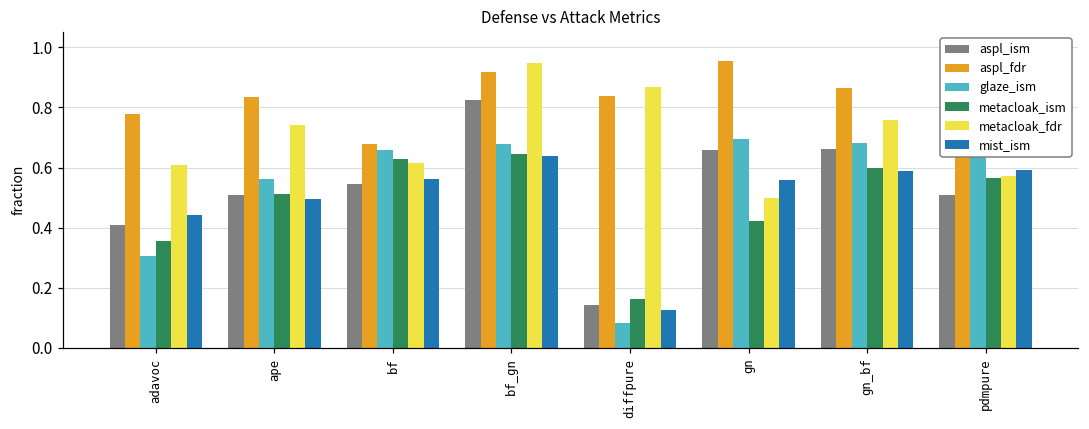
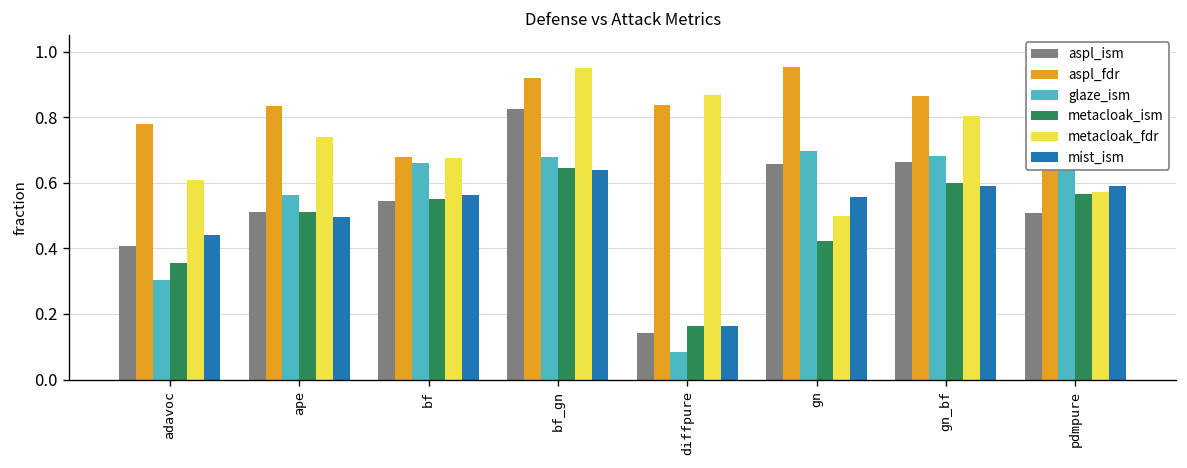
metacloak_ism, bf: 0.63 -> 0.55
metacloak_fdr, bf: 0.62 -> 0.67
mist_ism, diffpure: 0.13 -> 0.16
metacloak_fdr, gn_bf: 0.76 -> 0.80
